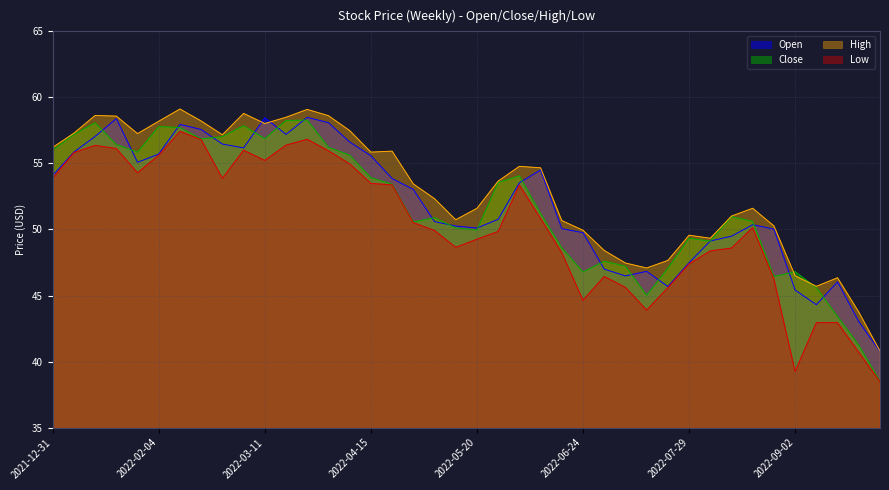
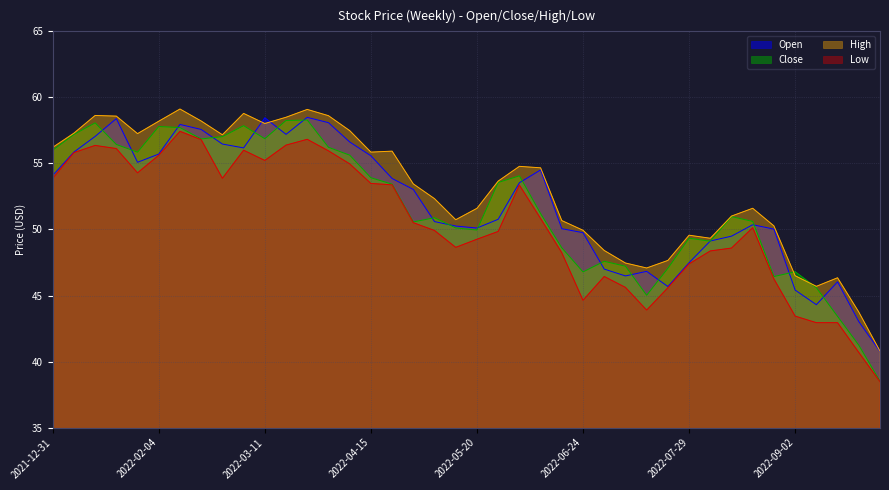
Low, 2022-09-02: 39.3 -> 43.4
